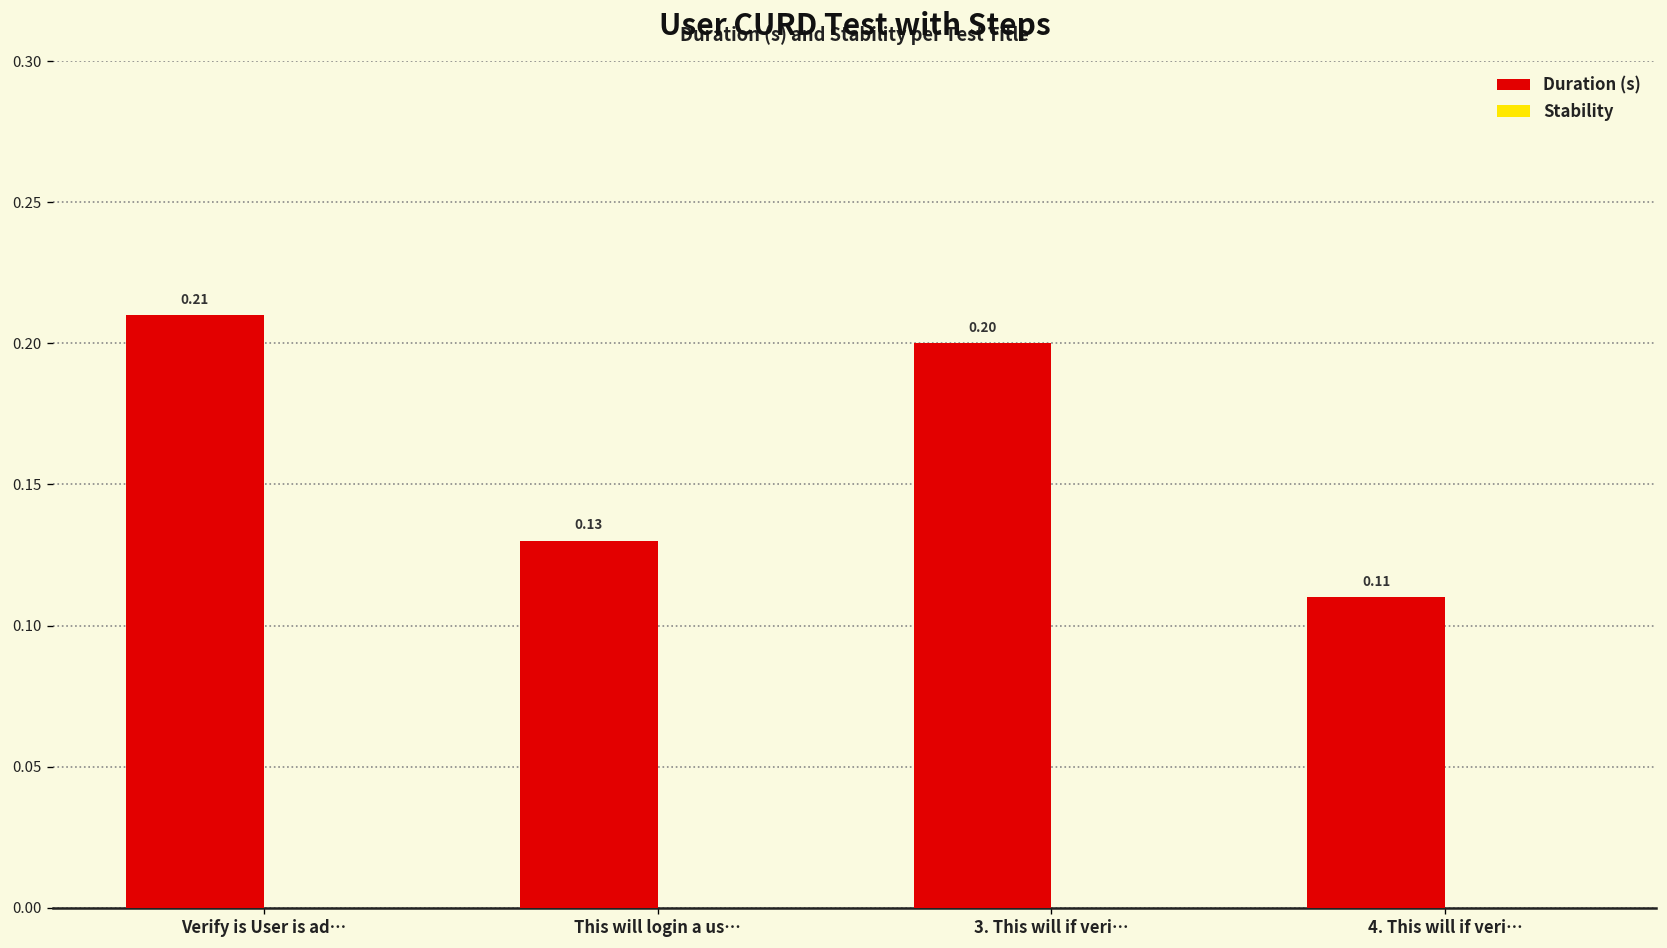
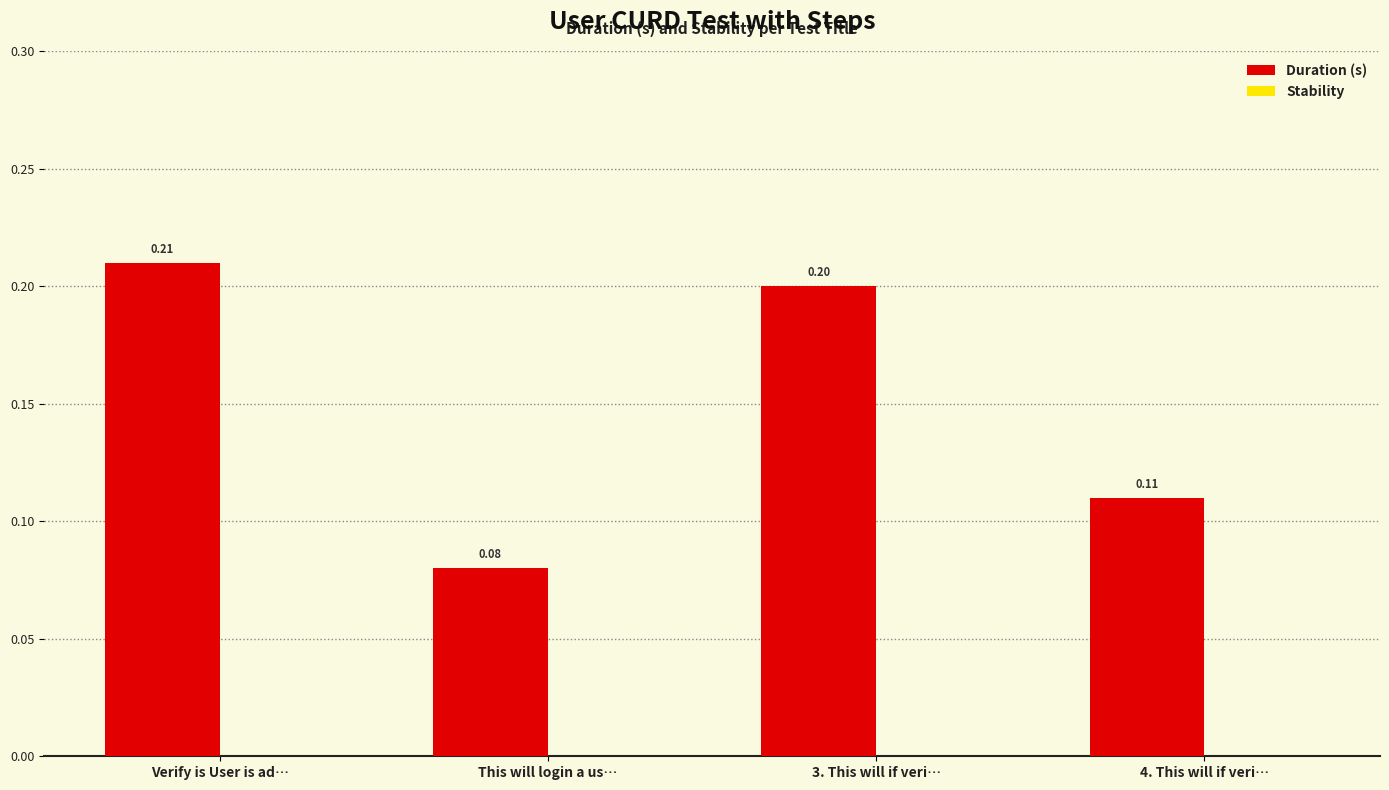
Duration (s), This will login a us…: 0.13 -> 0.08
